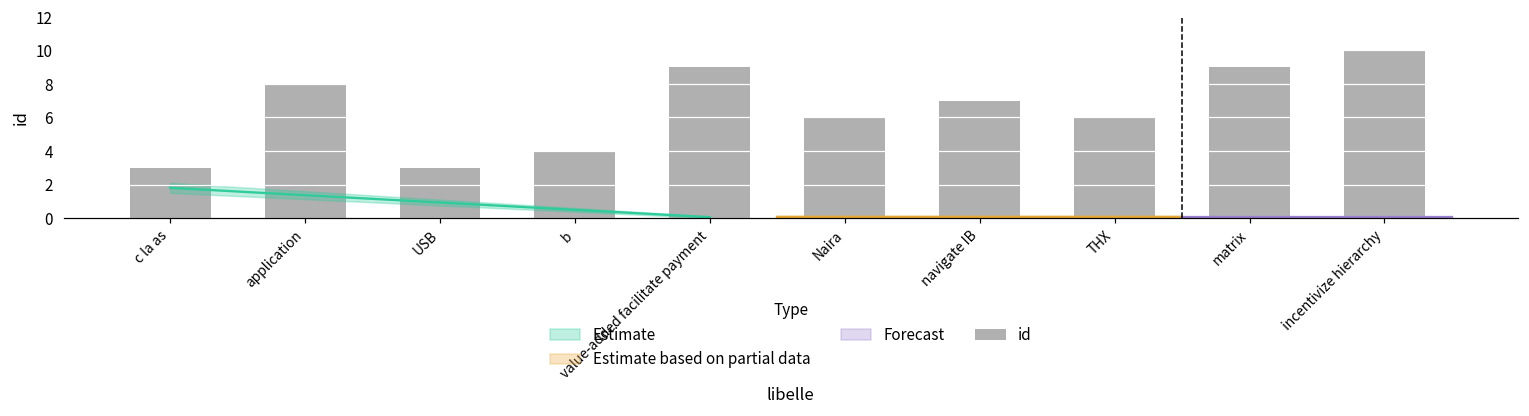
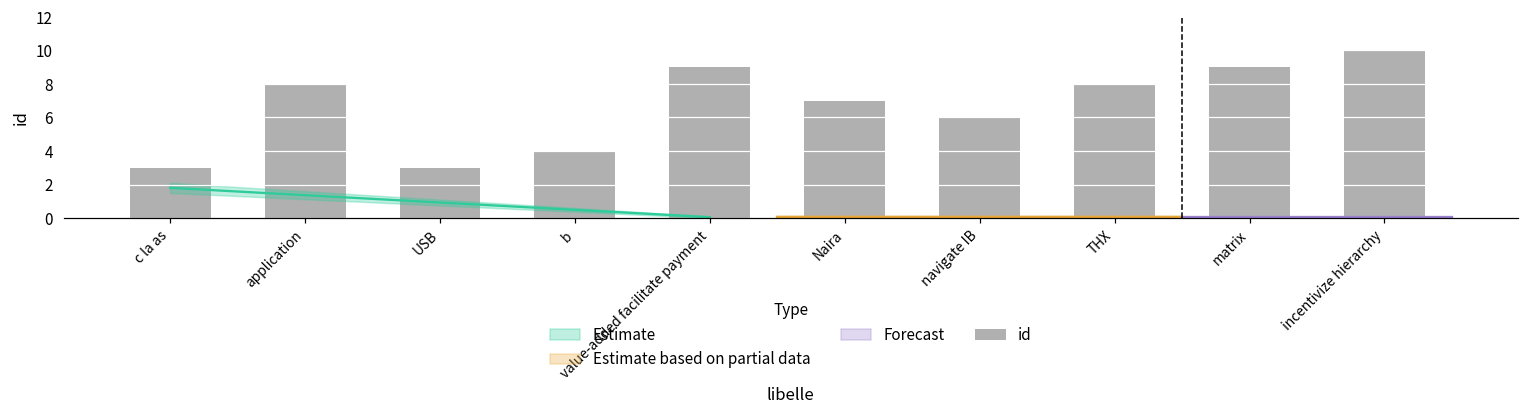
id, Naira: 6 -> 7
id, navigate IB: 7 -> 6
id, THX: 6 -> 8
